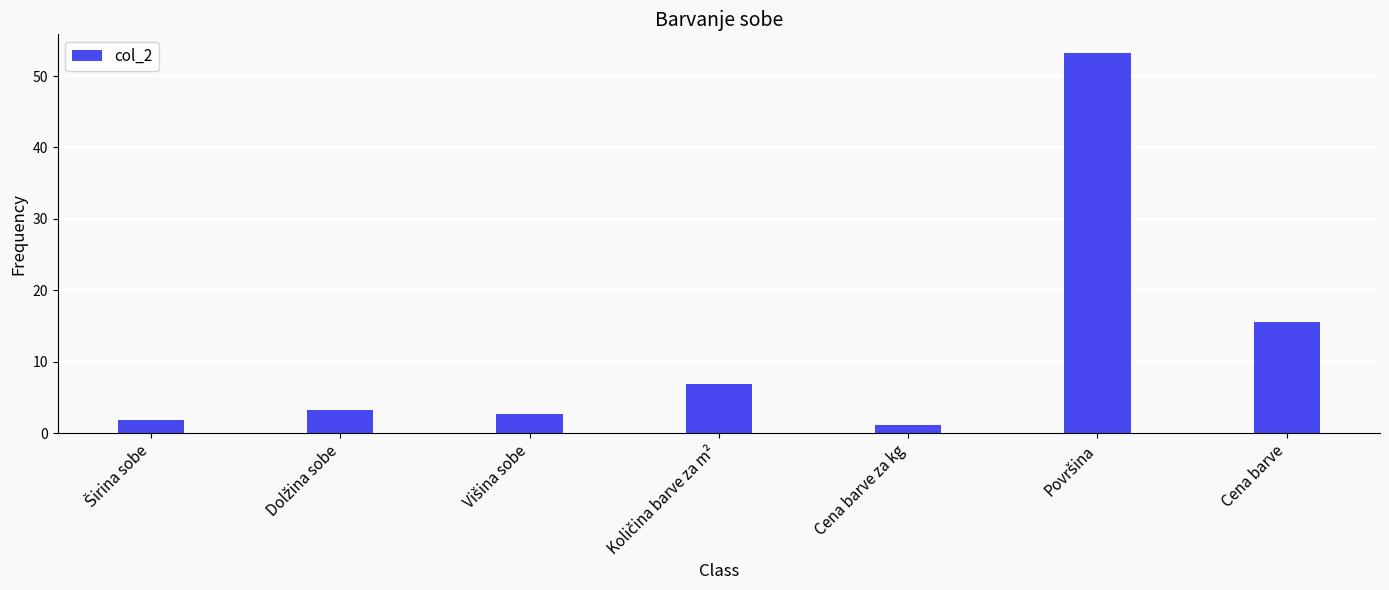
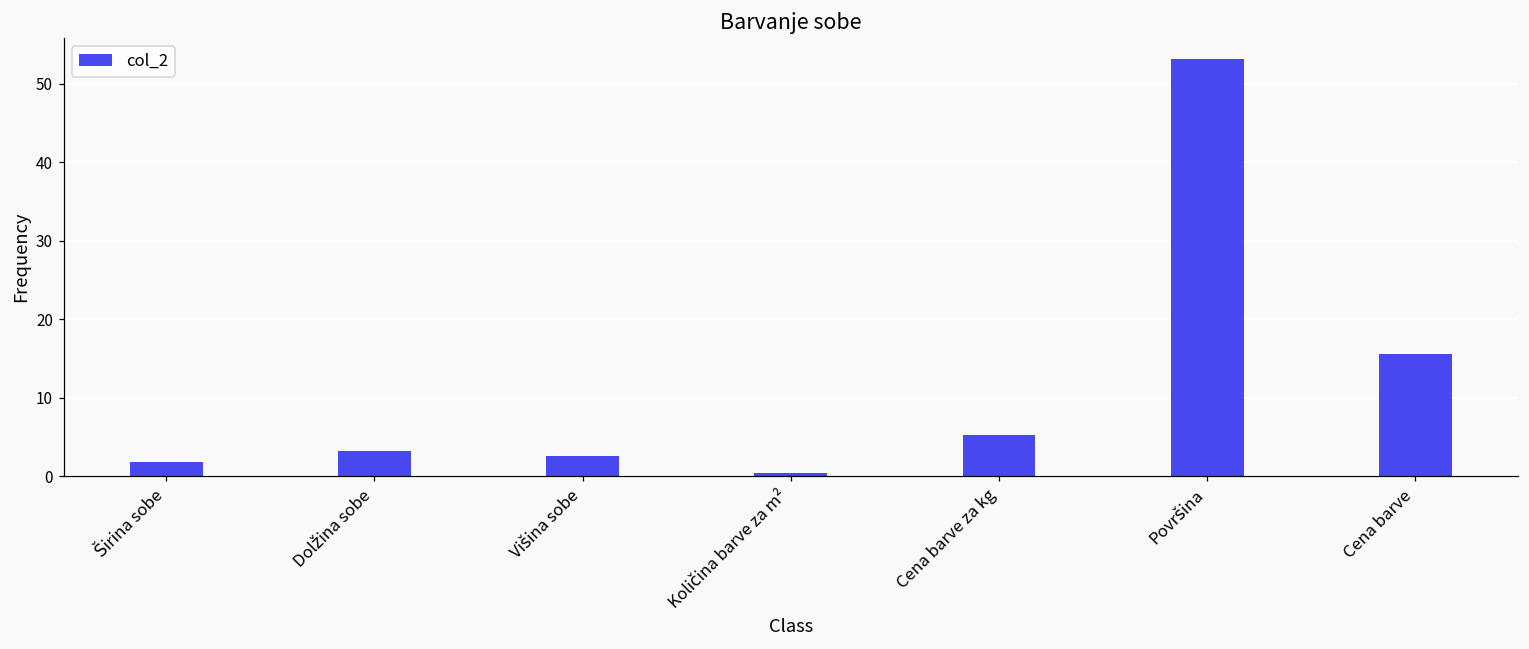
Količina barve za m²: 7 -> 1
Cena barve za kg: 1 -> 5
